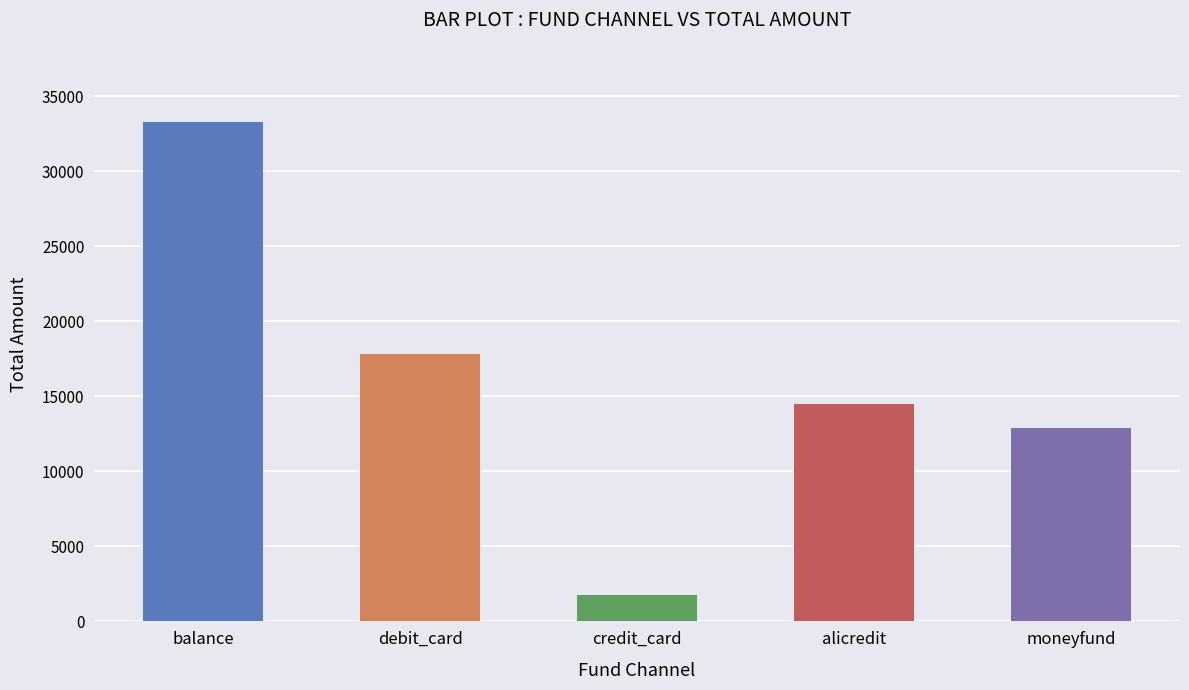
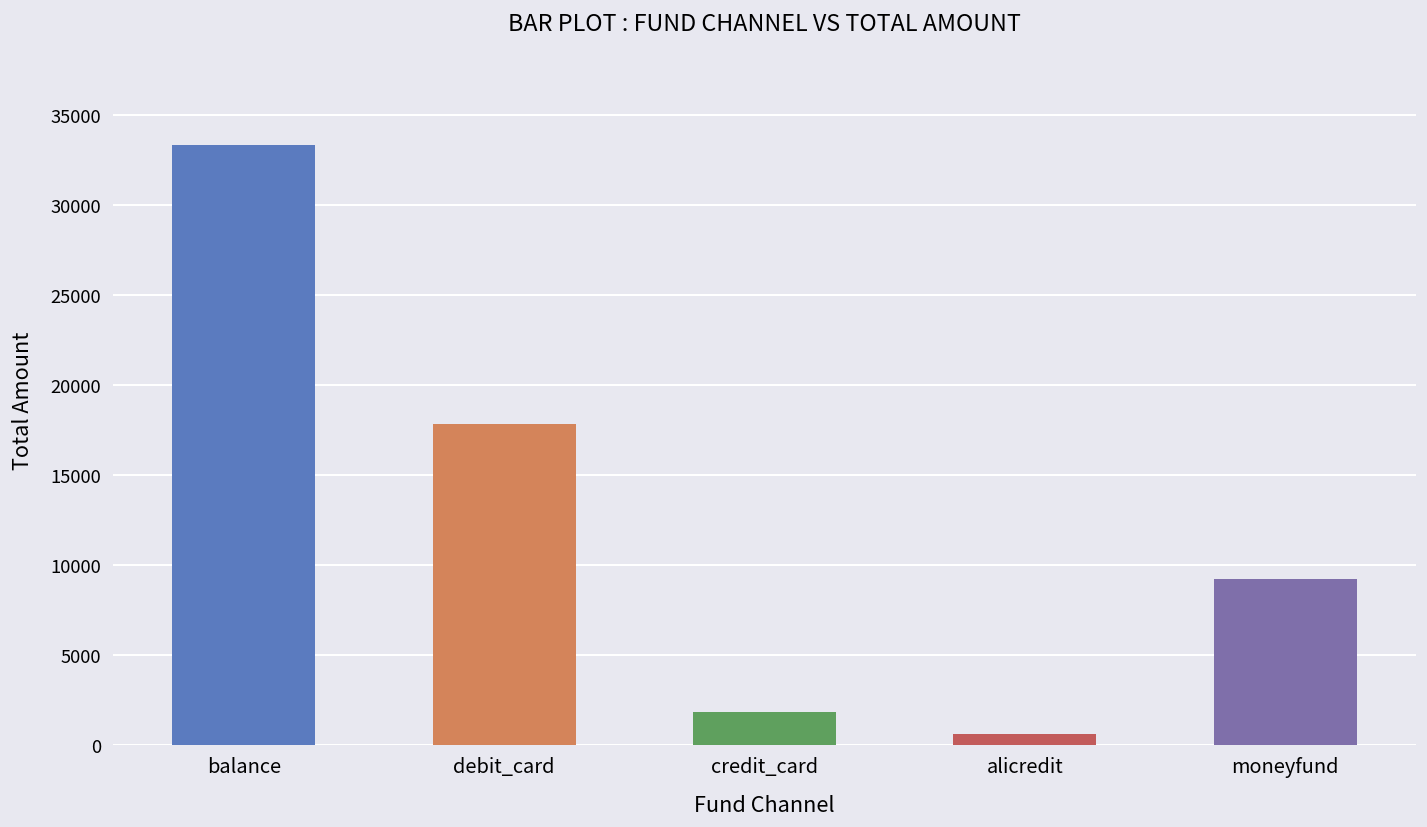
alicredit: 14500 -> 600
moneyfund: 12900 -> 9200
